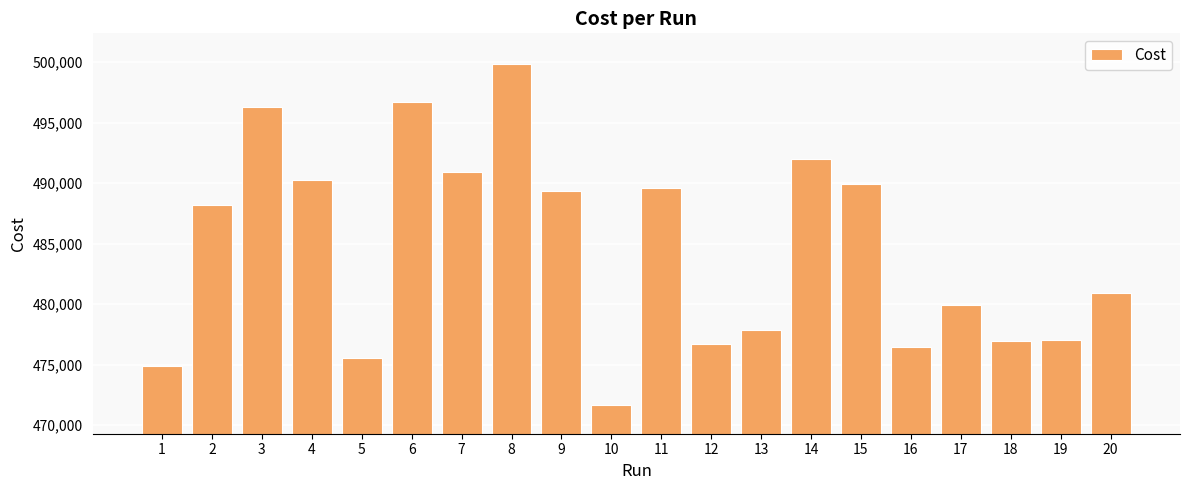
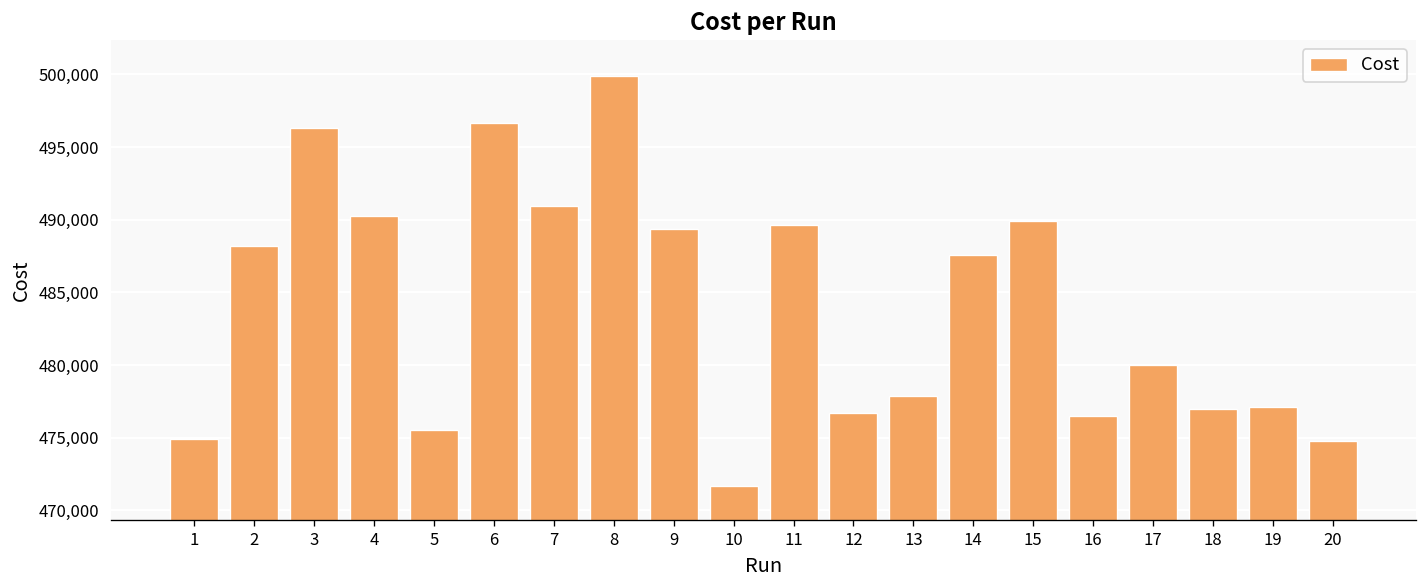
14: 492,000 -> 487,500
20: 480,900 -> 474,800
